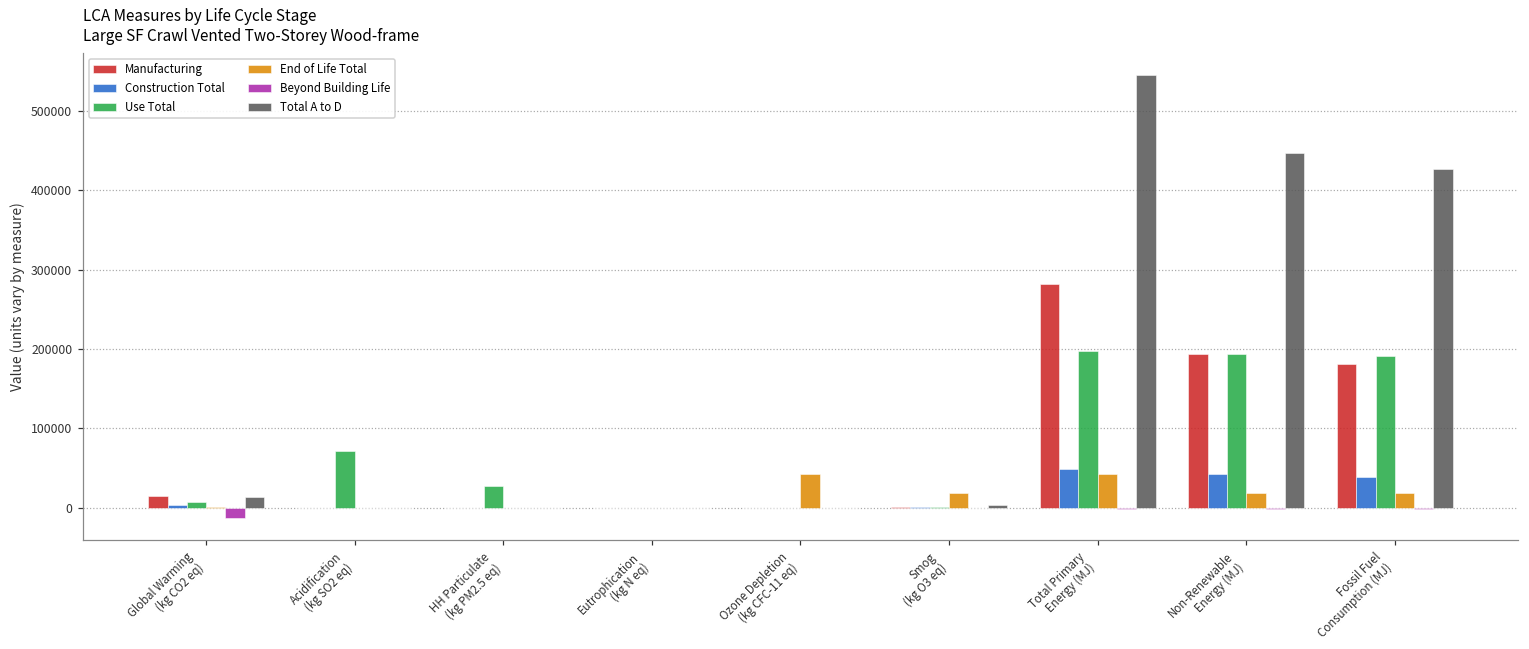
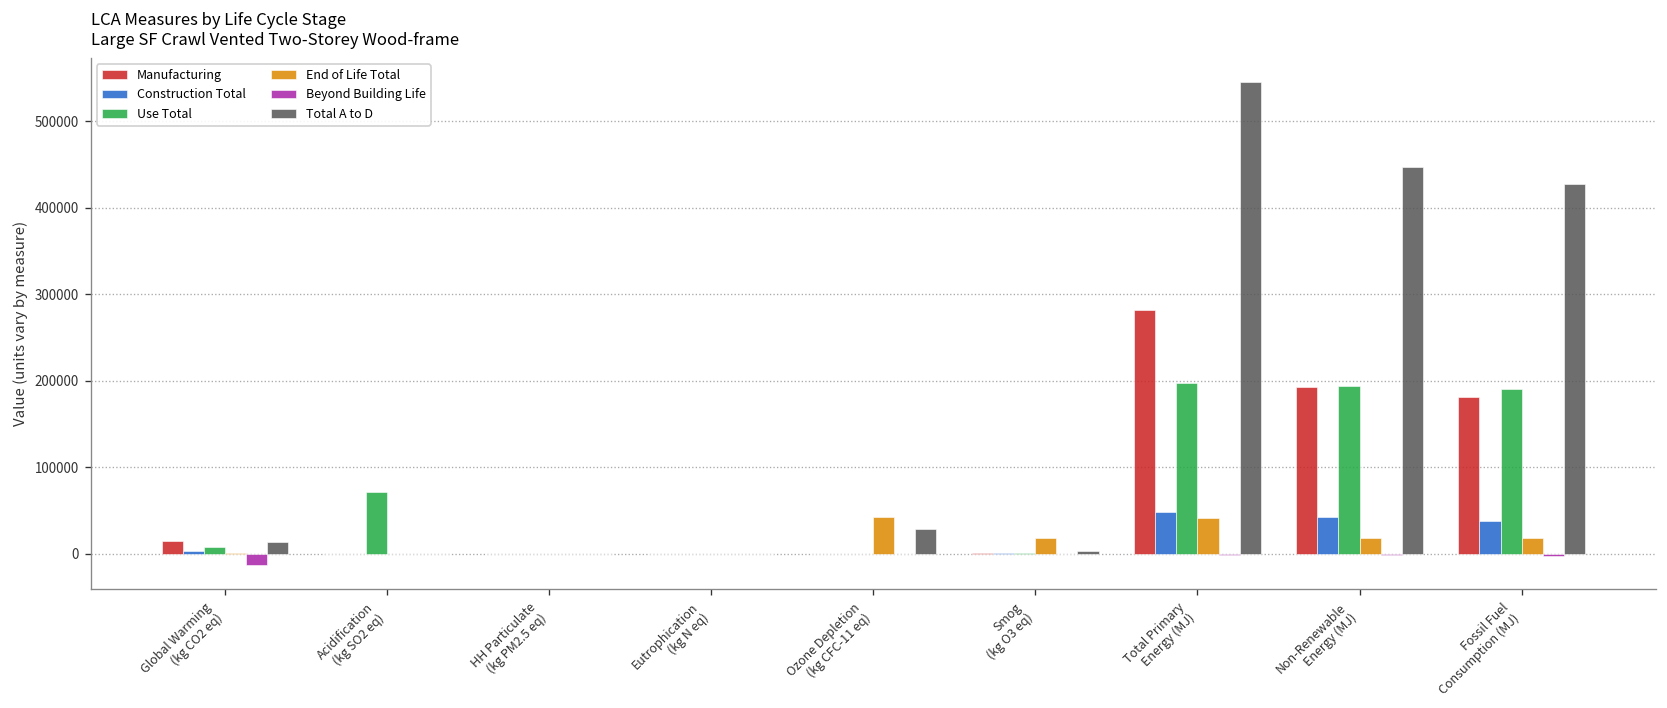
Use Total, HH Particulate (kg PM2.5 eq): 30000 -> 0
Total A to D, Ozone Depletion (kg CFC-11 eq): 0 -> 30000
